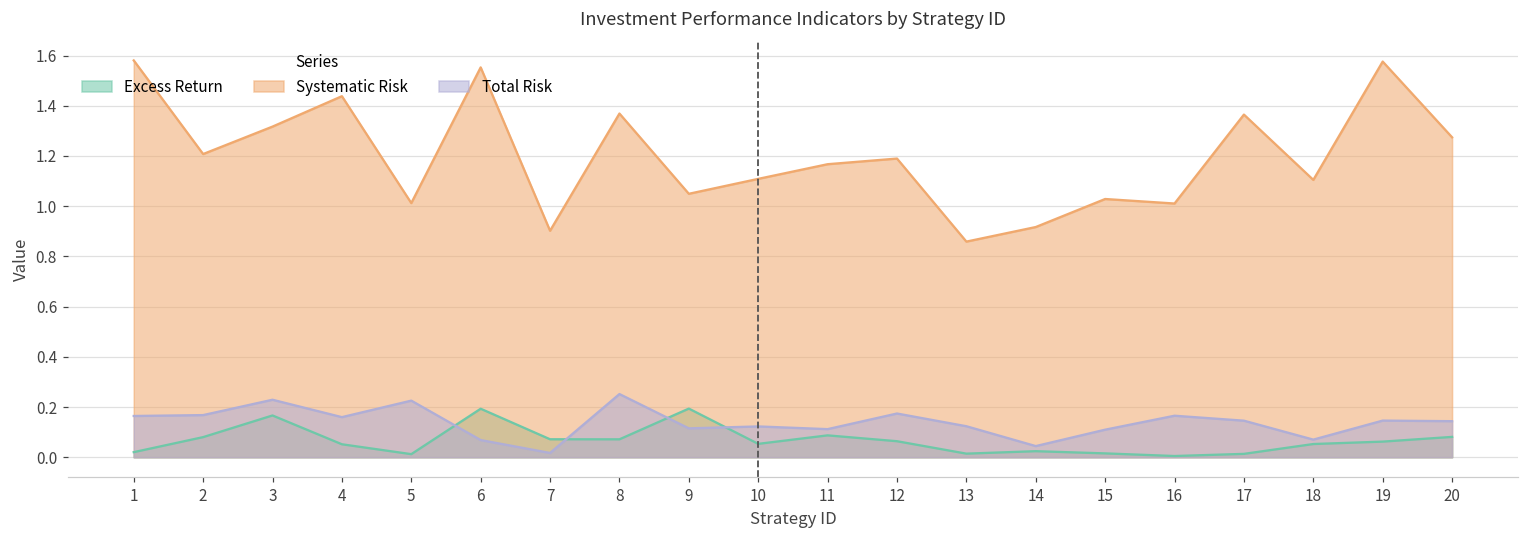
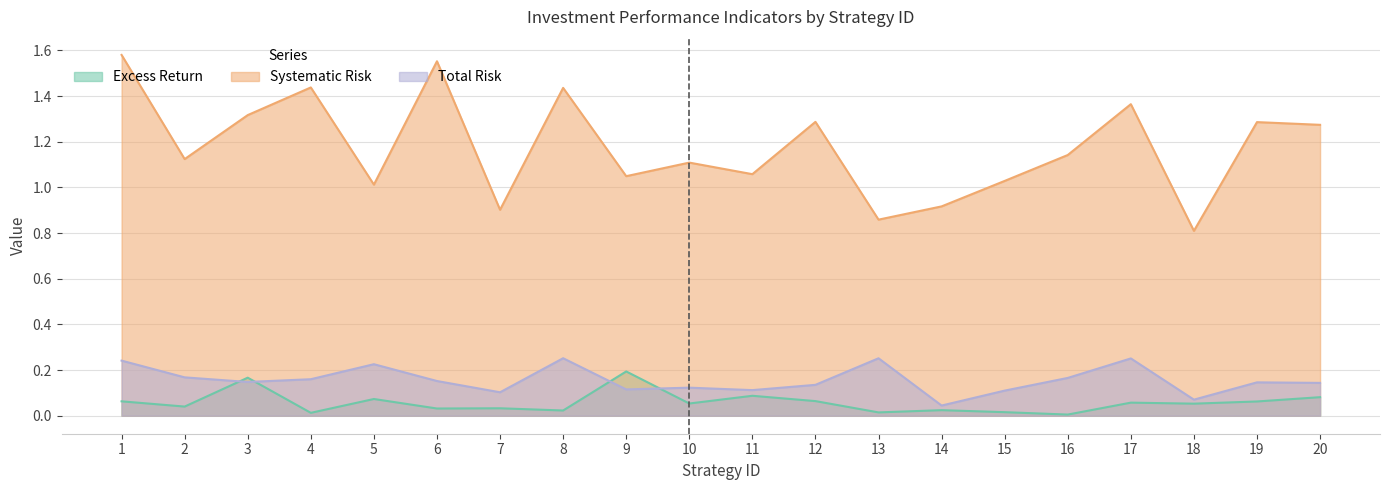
Excess Return, 1: 0.02 -> 0.06
Total Risk, 1: 0.16 -> 0.24
Excess Return, 2: 0.08 -> 0.04
Systematic Risk, 2: 1.21 -> 1.12
Total Risk, 3: 0.23 -> 0.15
Excess Return, 4: 0.05 -> 0.01
Excess Return, 5: 0.01 -> 0.07
Excess Return, 6: 0.19 -> 0.03
Total Risk, 6: 0.07 -> 0.15
Excess Return, 7: 0.07 -> 0.03
Total Risk, 7: 0.02 -> 0.10
Excess Return, 8: 0.07 -> 0.02
Systematic Risk, 8: 1.37 -> 1.44
Systematic Risk, 11: 1.17 -> 1.06
Systematic Risk, 12: 1.19 -> 1.29
Total Risk, 12: 0.17 -> 0.14
Total Risk, 13: 0.12 -> 0.25
Systematic Risk, 16: 1.01 -> 1.14
Excess Return, 17: 0.01 -> 0.06
Total Risk, 17: 0.15 -> 0.25
Systematic Risk, 18: 1.10 -> 0.81
Systematic Risk, 19: 1.58 -> 1.29
